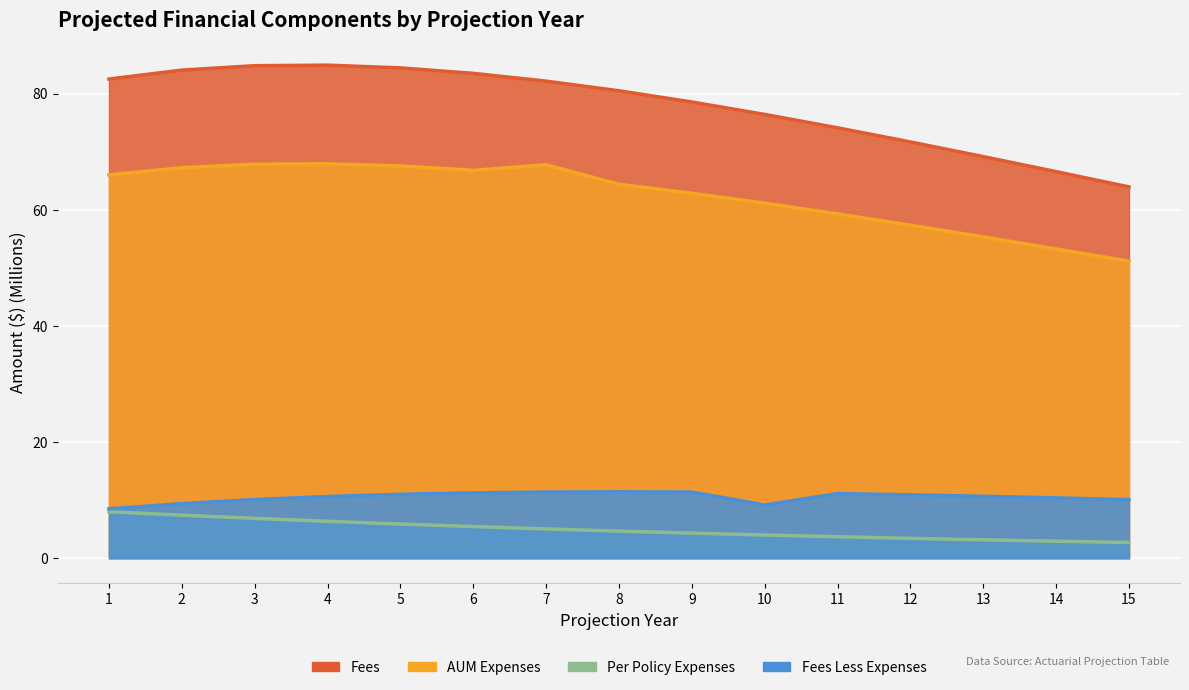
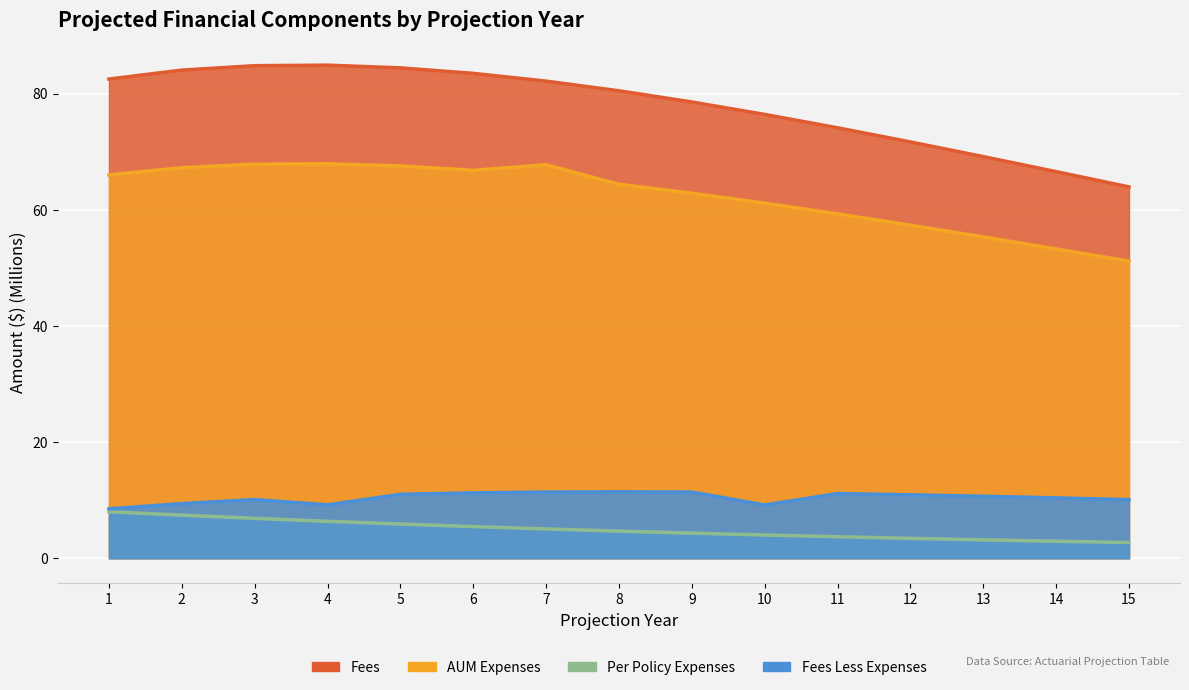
Fees Less Expenses, 4: 11 -> 9
